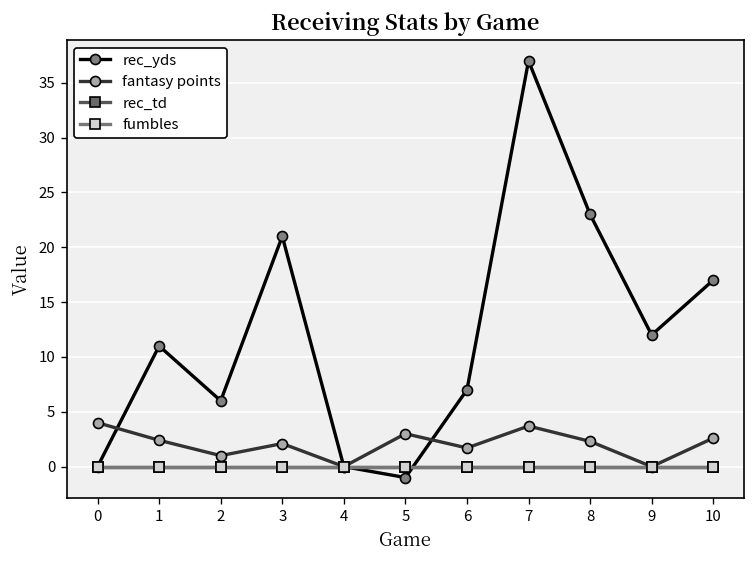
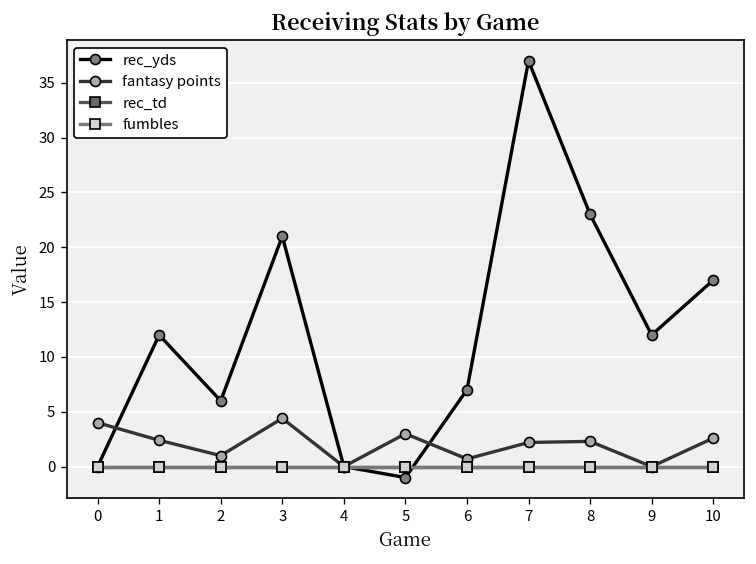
rec_yds, 1: 11 -> 12
fantasy points, 3: 2 -> 4
fantasy points, 6: 2 -> 1
fantasy points, 7: 4 -> 2
